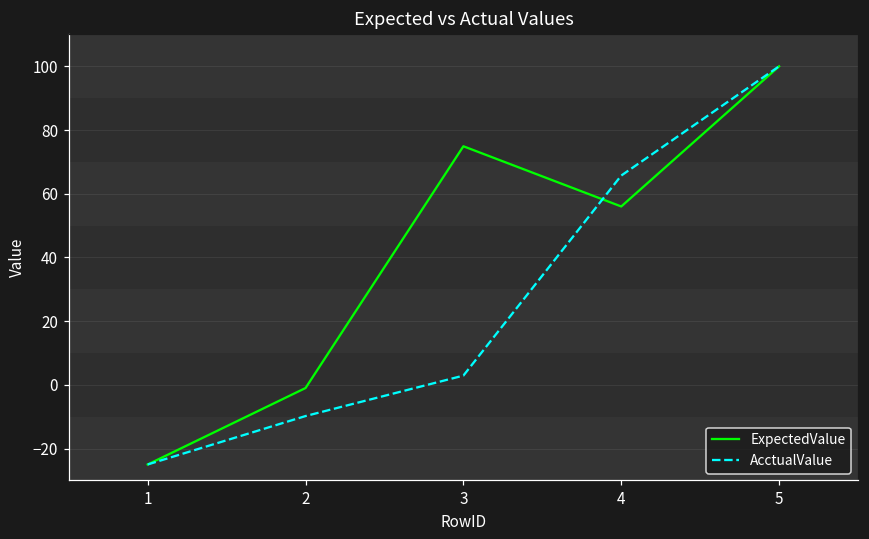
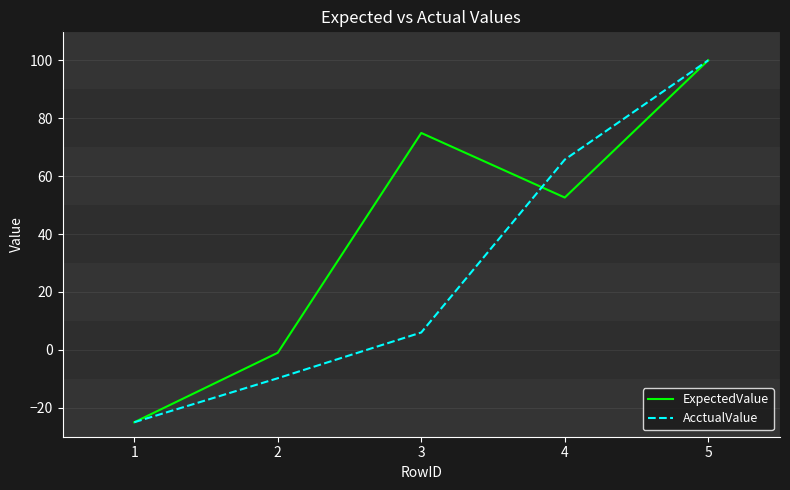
AcctualValue, 3: 3 -> 6
ExpectedValue, 4: 56 -> 53
